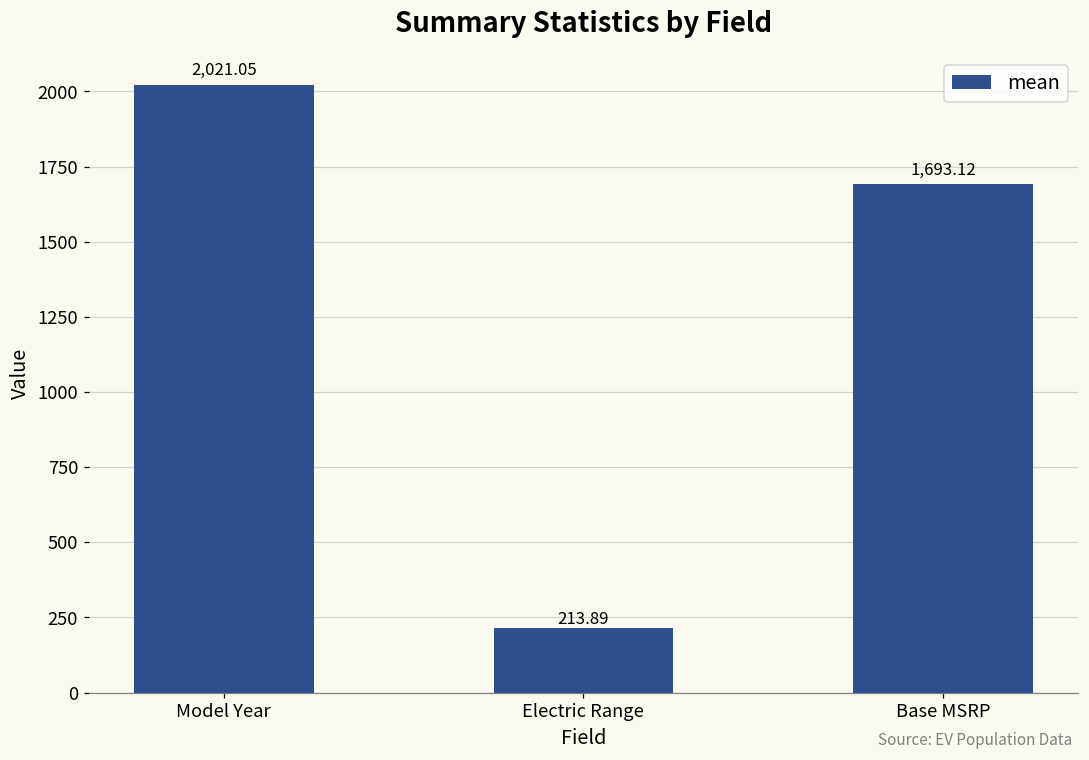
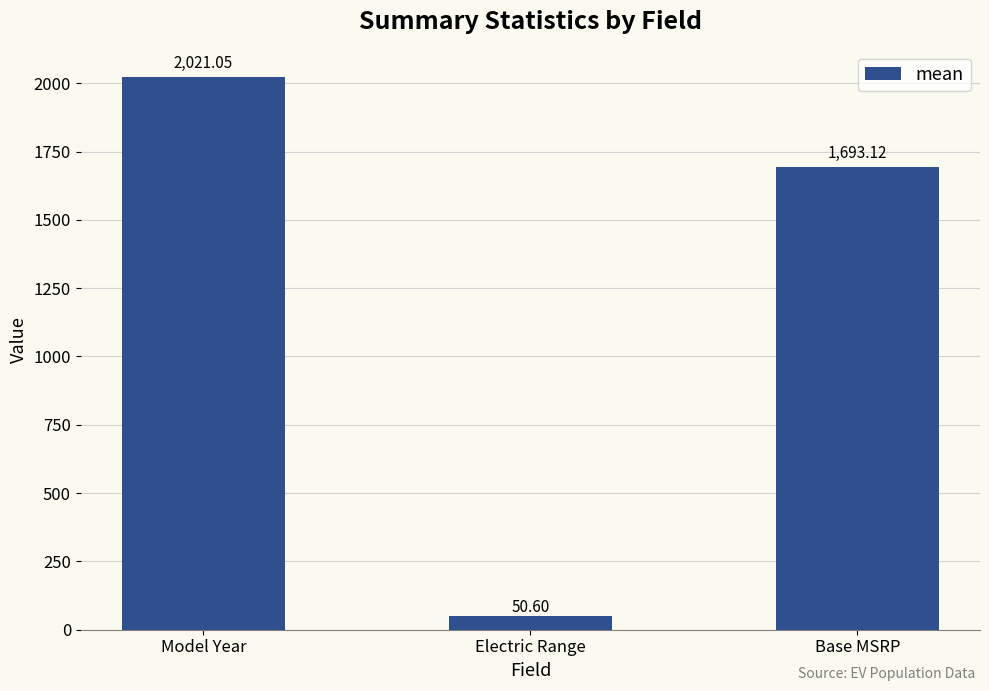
Electric Range: 213.89 -> 50.60
